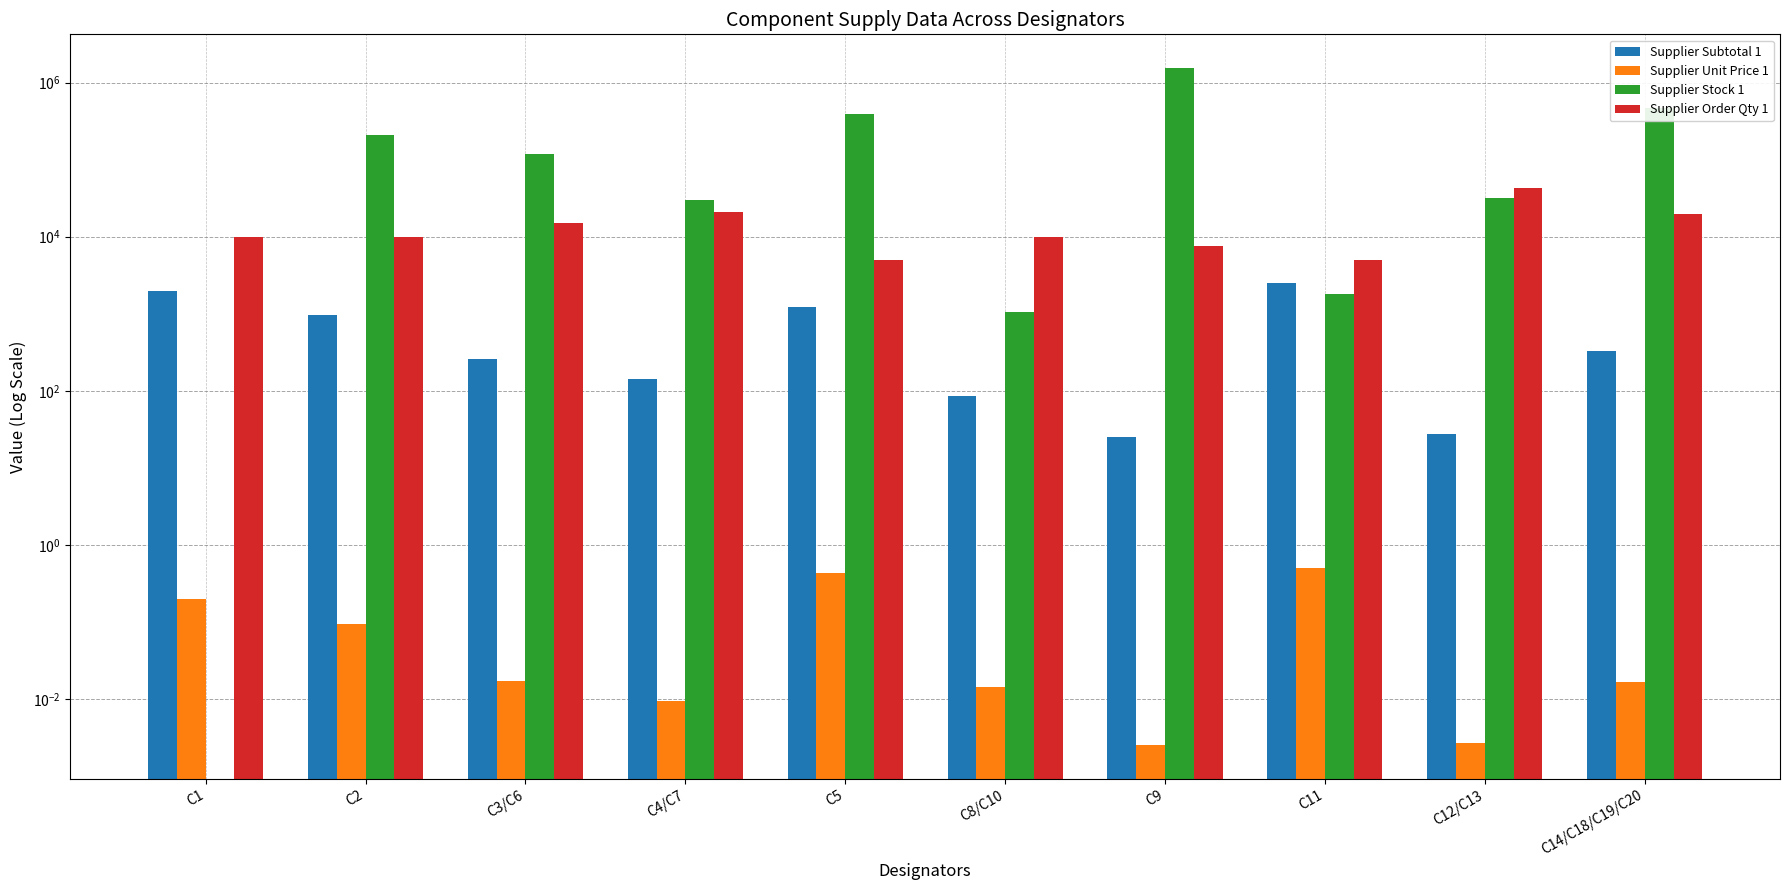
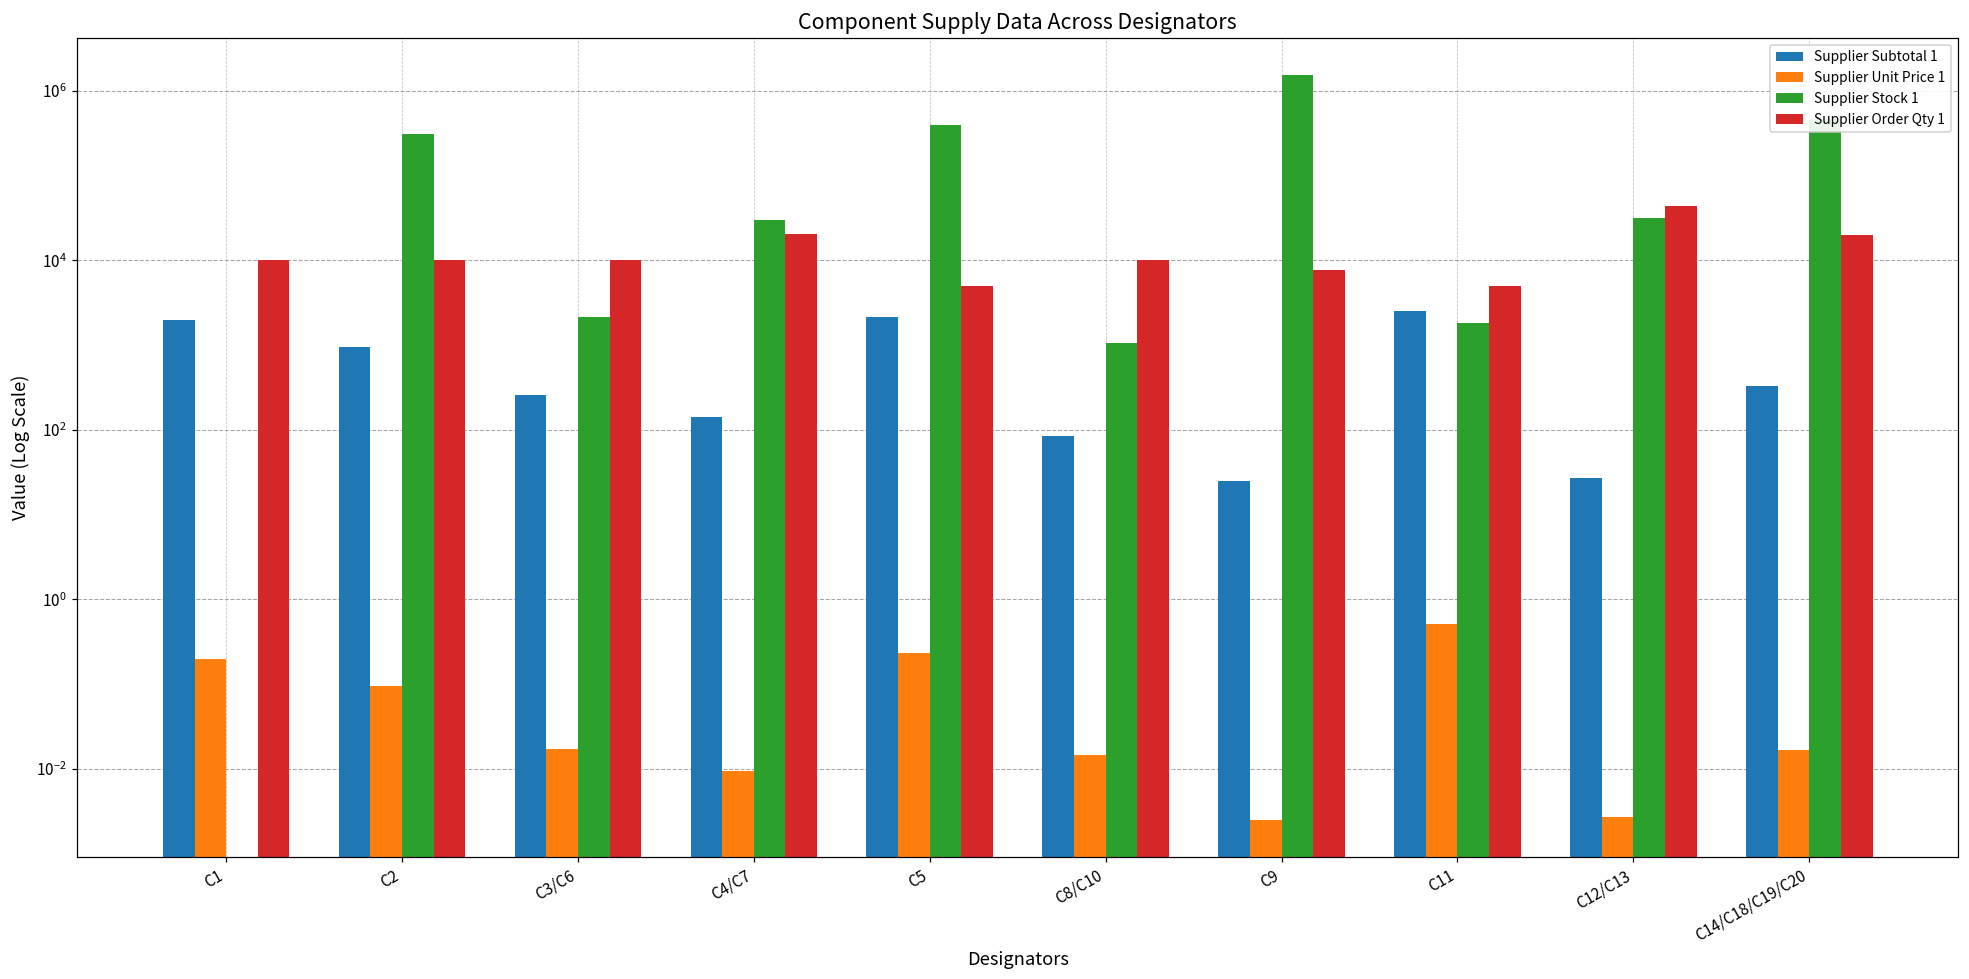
Supplier Stock 1, C2: 210000 -> 310000
Supplier Stock 1, C3/C6: 120000 -> 2100
Supplier Order Qty 1, C3/C6: 15000 -> 10000
Supplier Subtotal 1, C5: 1200 -> 2100
Supplier Unit Price 1, C5: 0.4 -> 0.24
